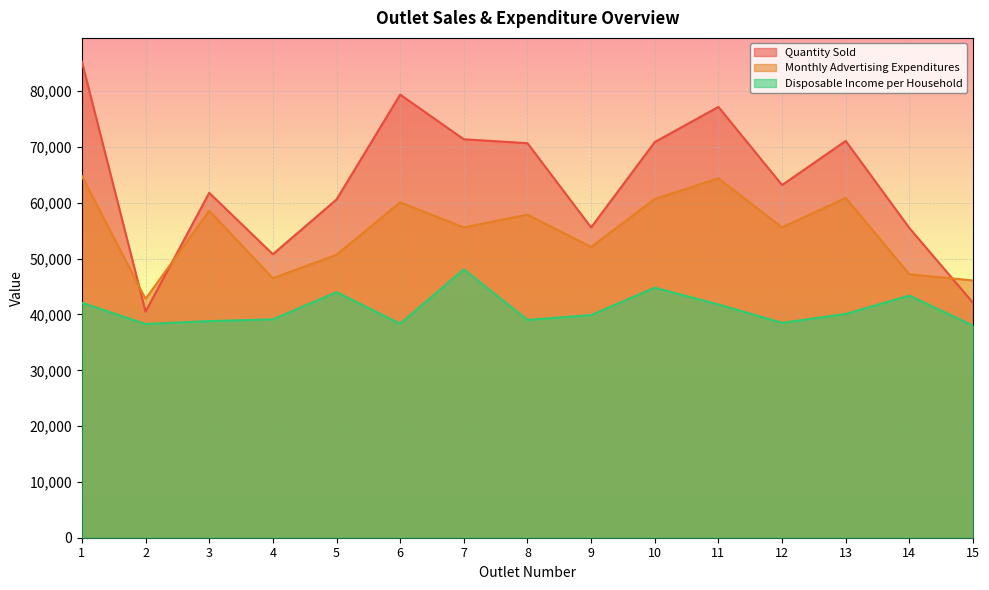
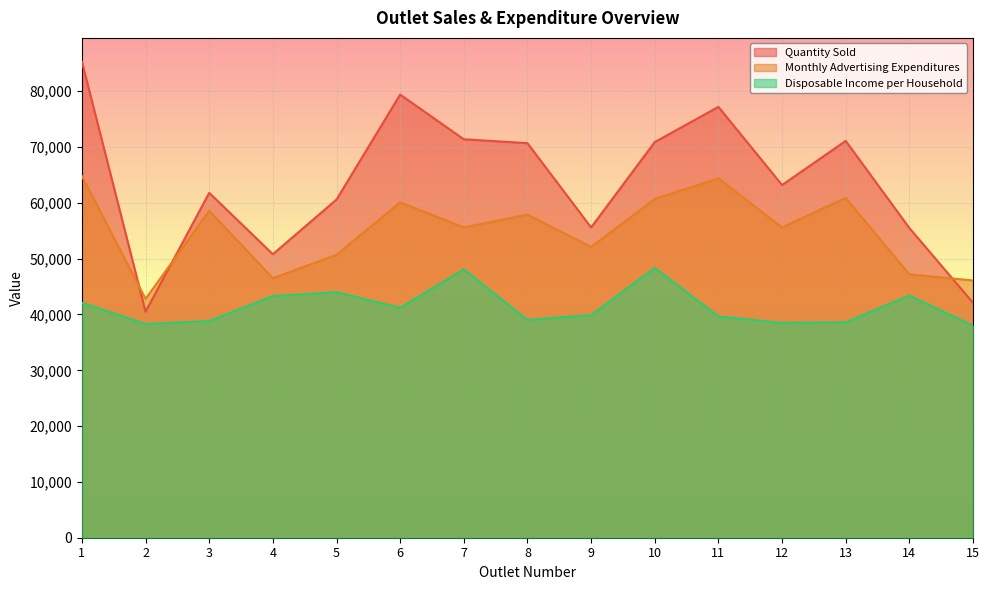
Disposable Income per Household, 4: 39,000 -> 43,000
Disposable Income per Household, 6: 38,000 -> 41,000
Disposable Income per Household, 10: 45,000 -> 48,000
Disposable Income per Household, 11: 42,000 -> 40,000
Disposable Income per Household, 13: 40,000 -> 39,000
